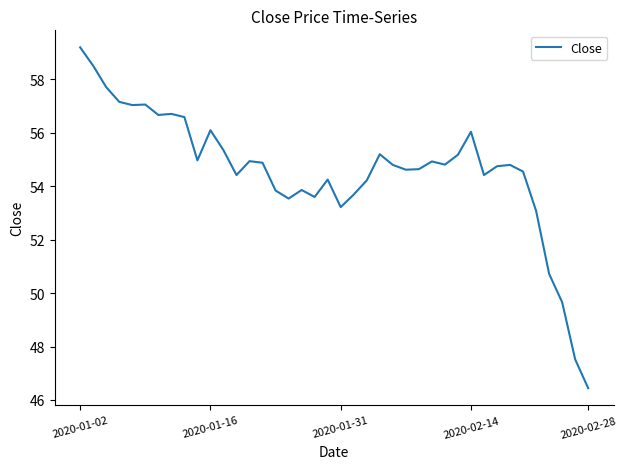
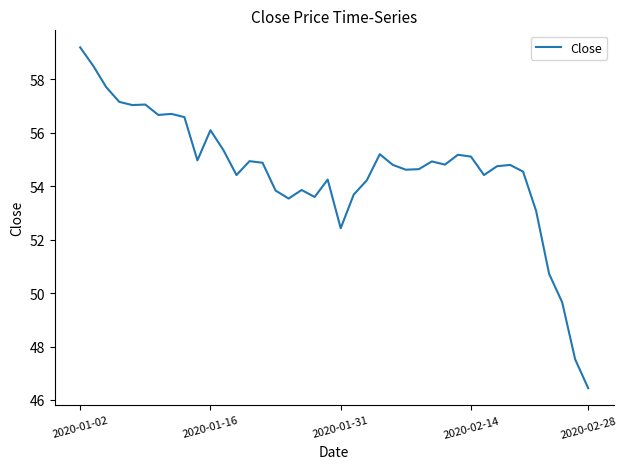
2020-01-31: 53.2 -> 52.4
2020-02-14: 56.0 -> 55.1
